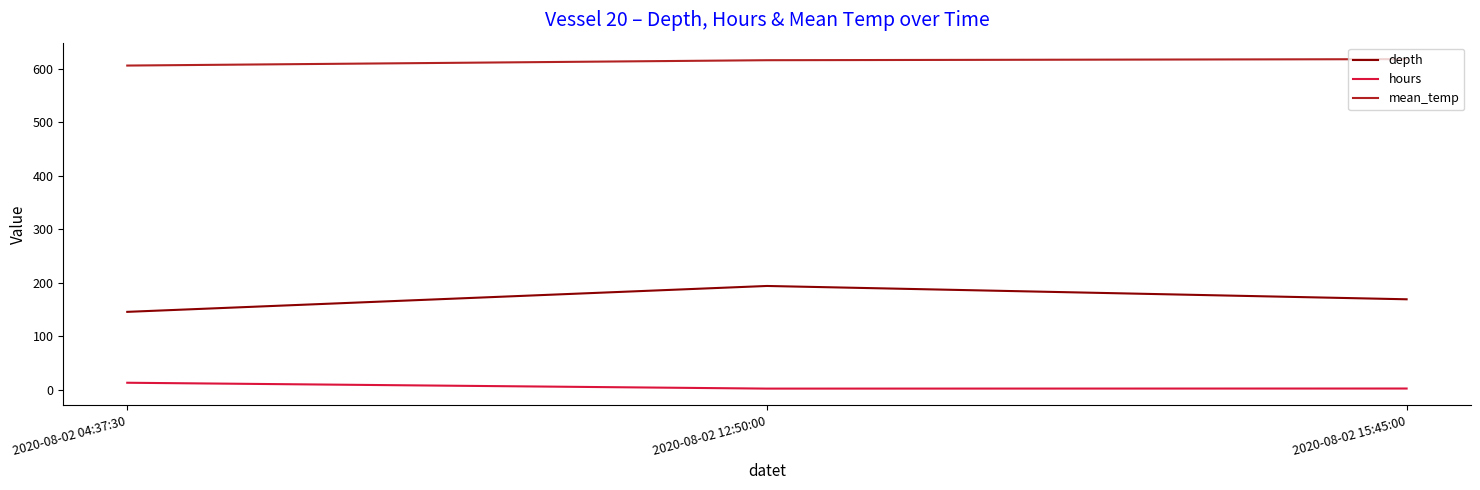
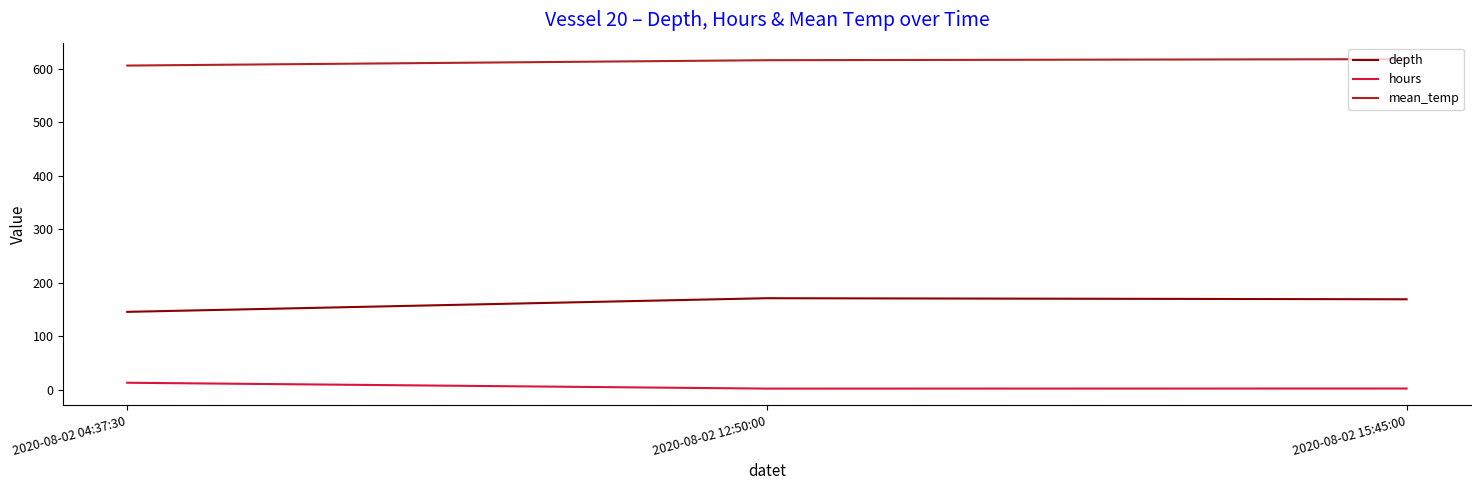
depth, 2020-08-02 12:50:00: 190 -> 170
